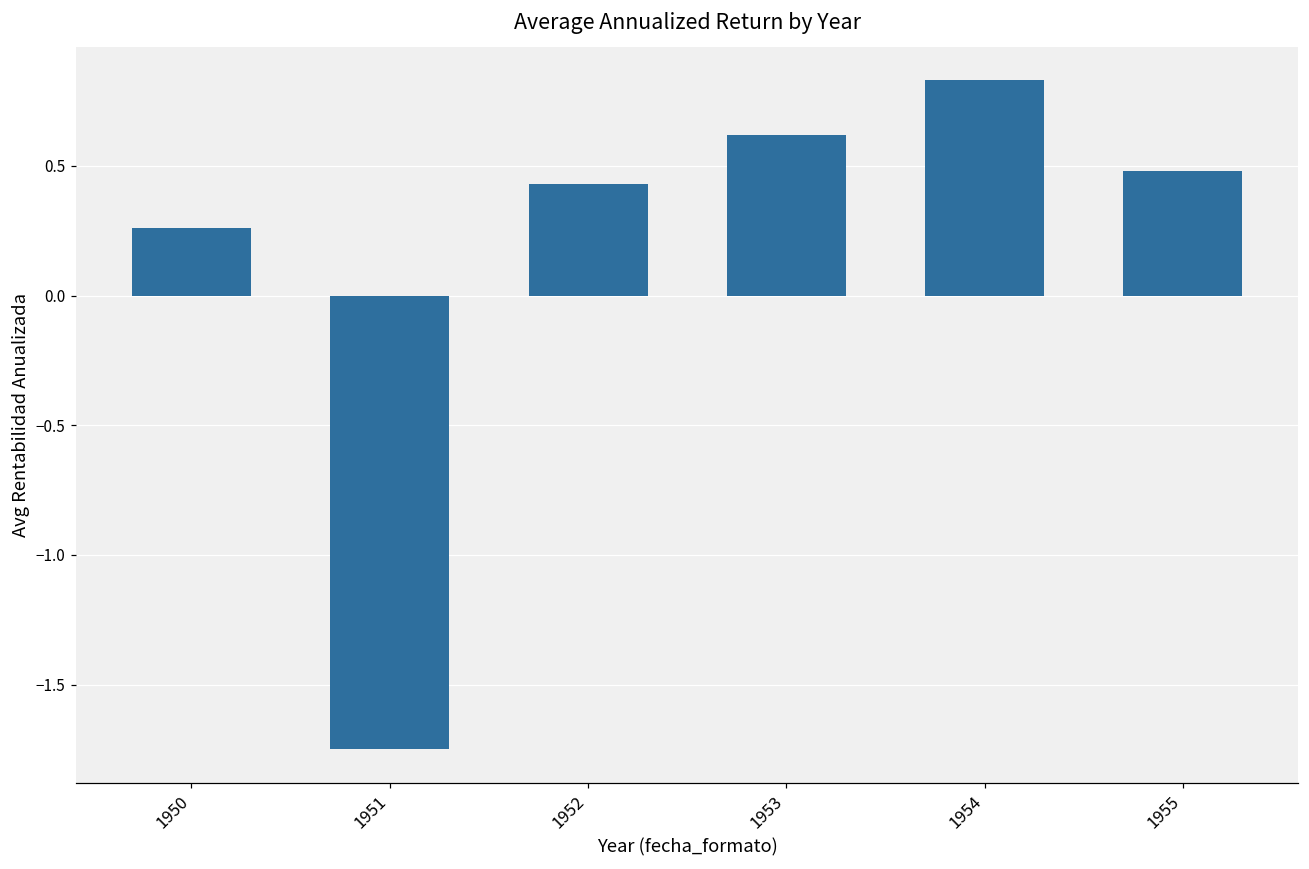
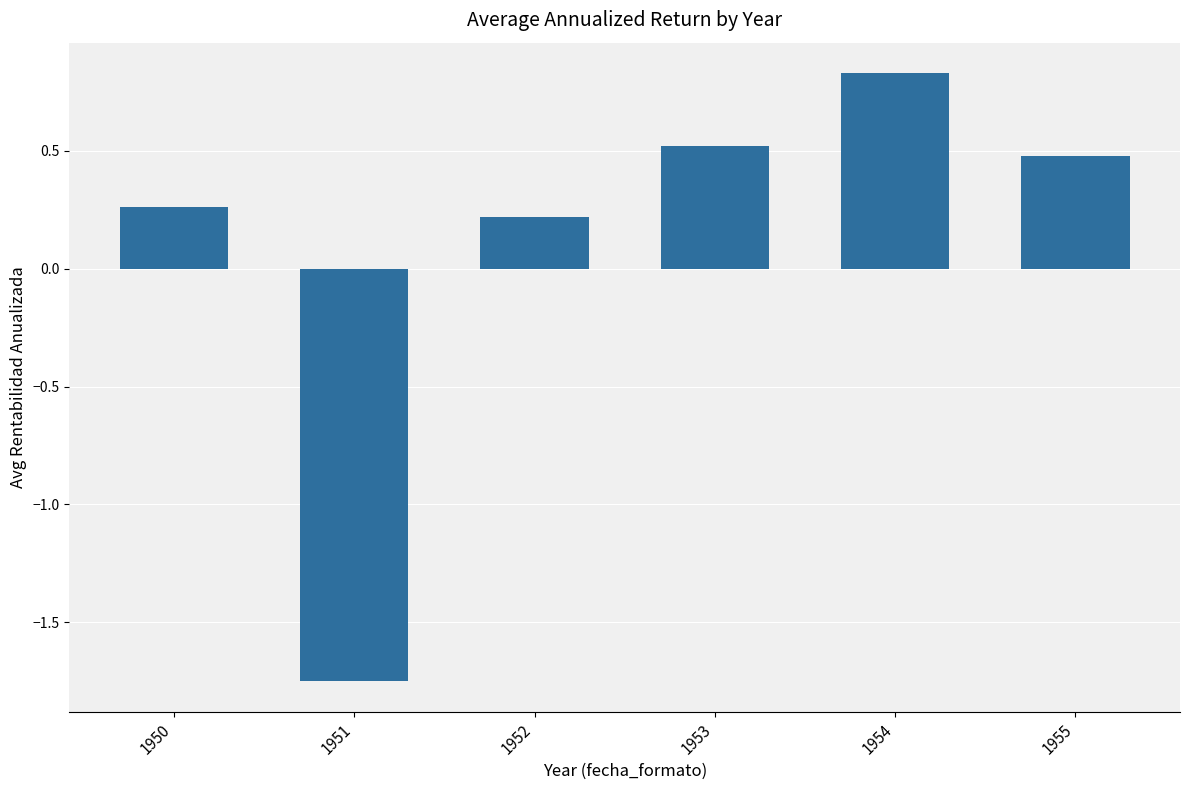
1952: 0.43 -> 0.22
1953: 0.62 -> 0.52
